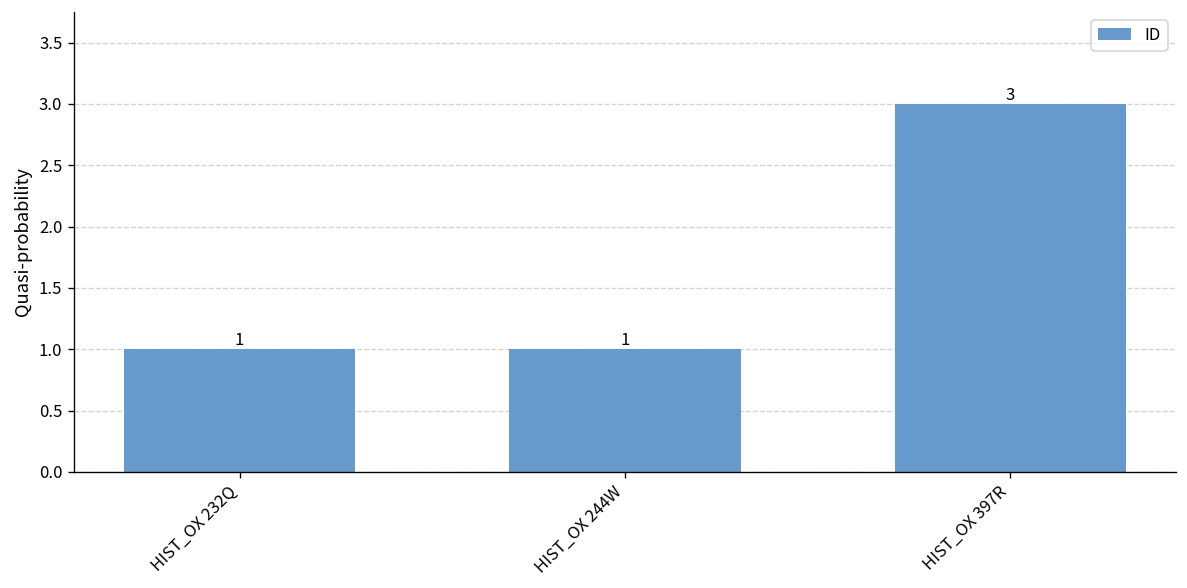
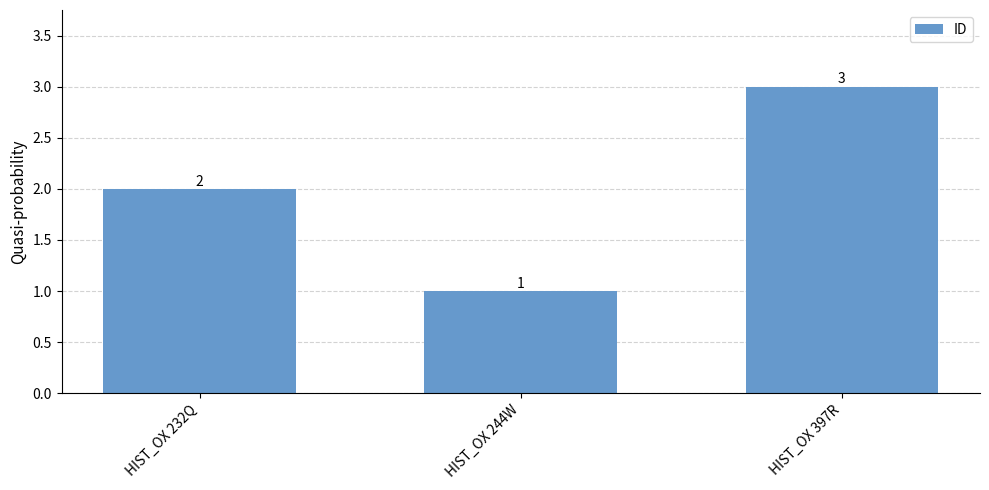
HIST_OX 232Q: 1 -> 2
